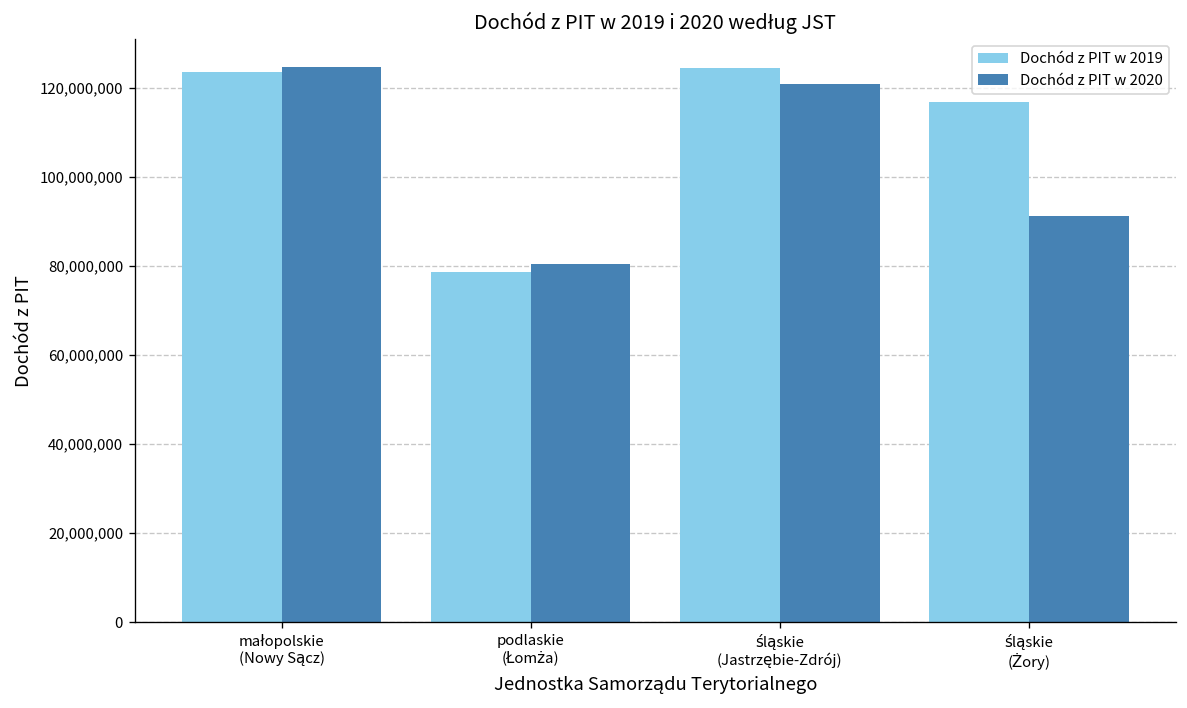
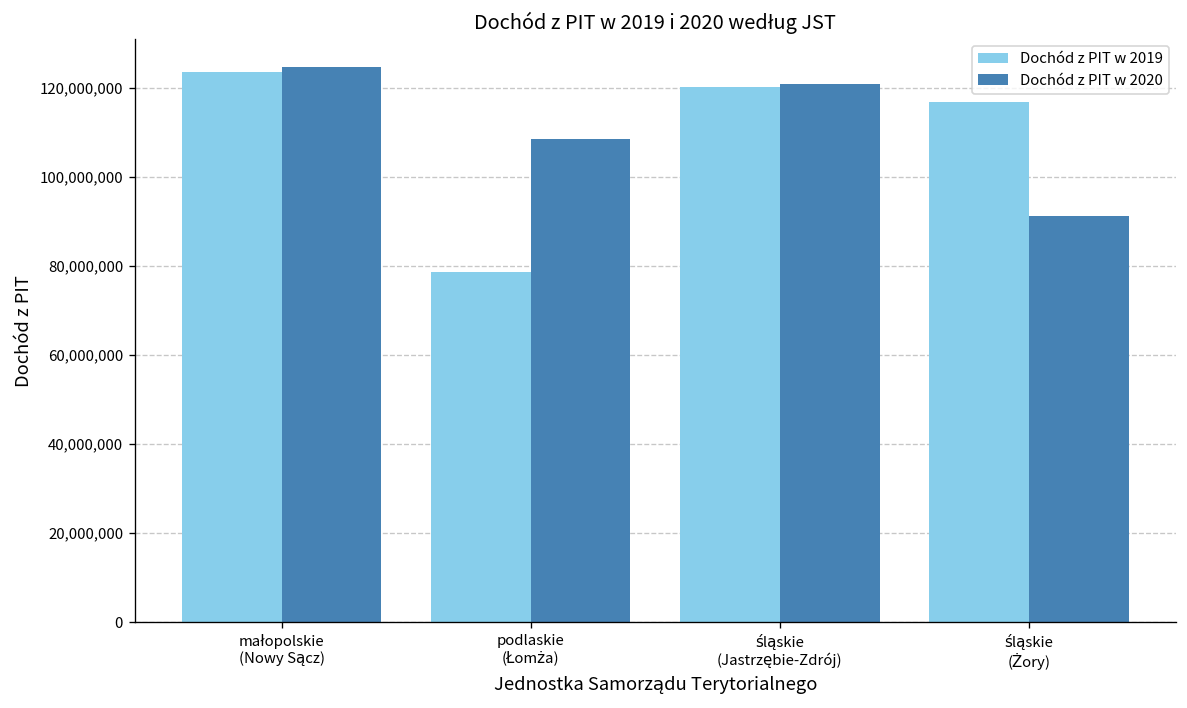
Dochód z PIT w 2020, podlaskie (Łomża): 81,000,000 -> 109,000,000
Dochód z PIT w 2019, śląskie (Jastrzębie-Zdrój): 124,000,000 -> 120,000,000
